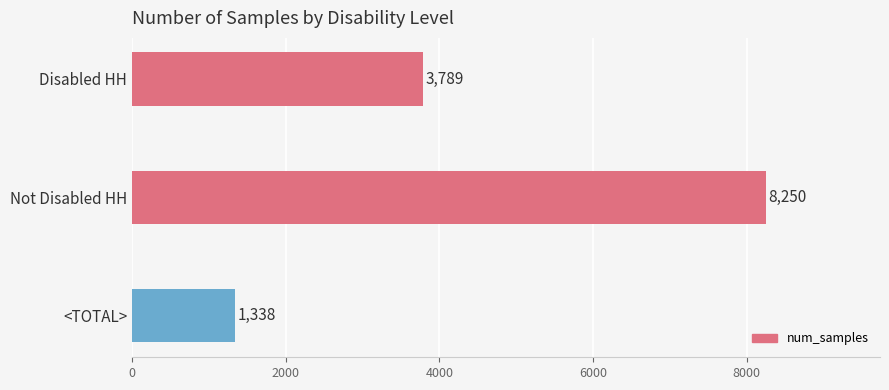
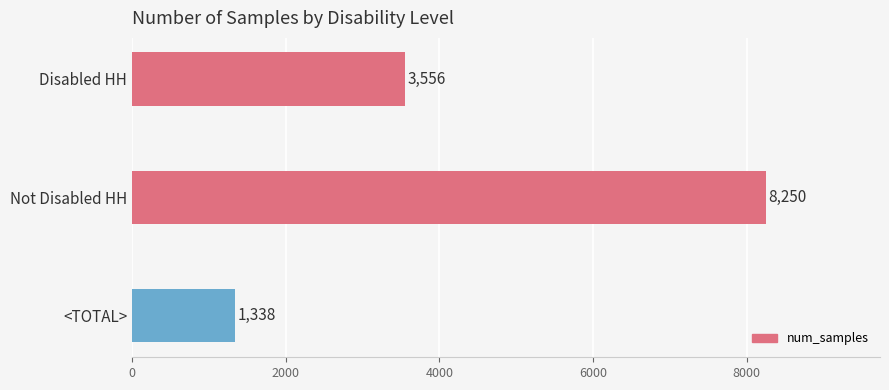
Disabled HH: 3,789 -> 3,556
